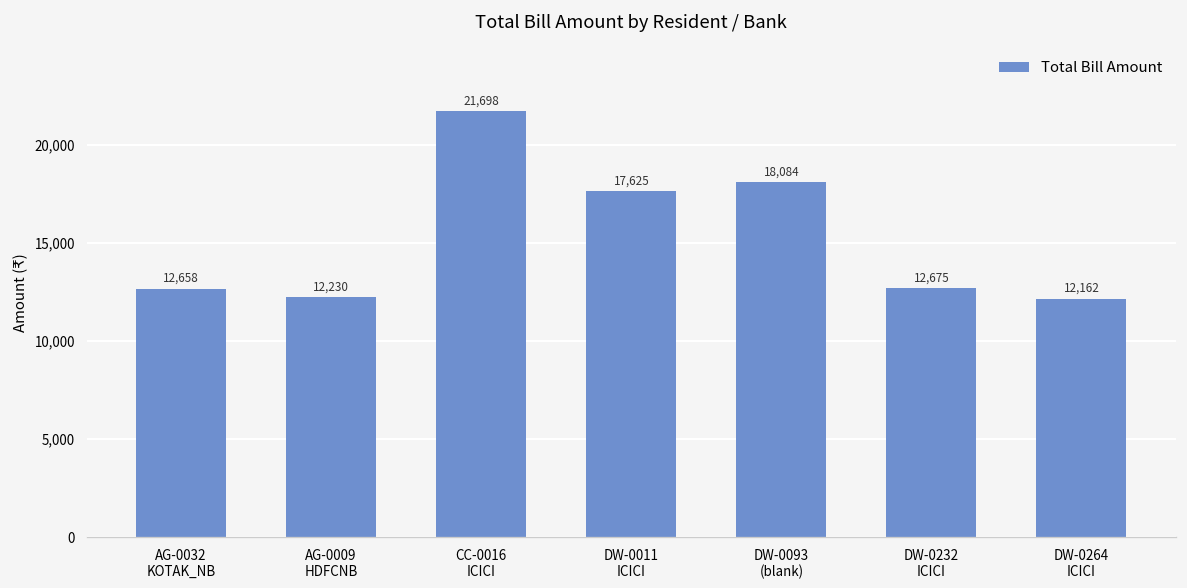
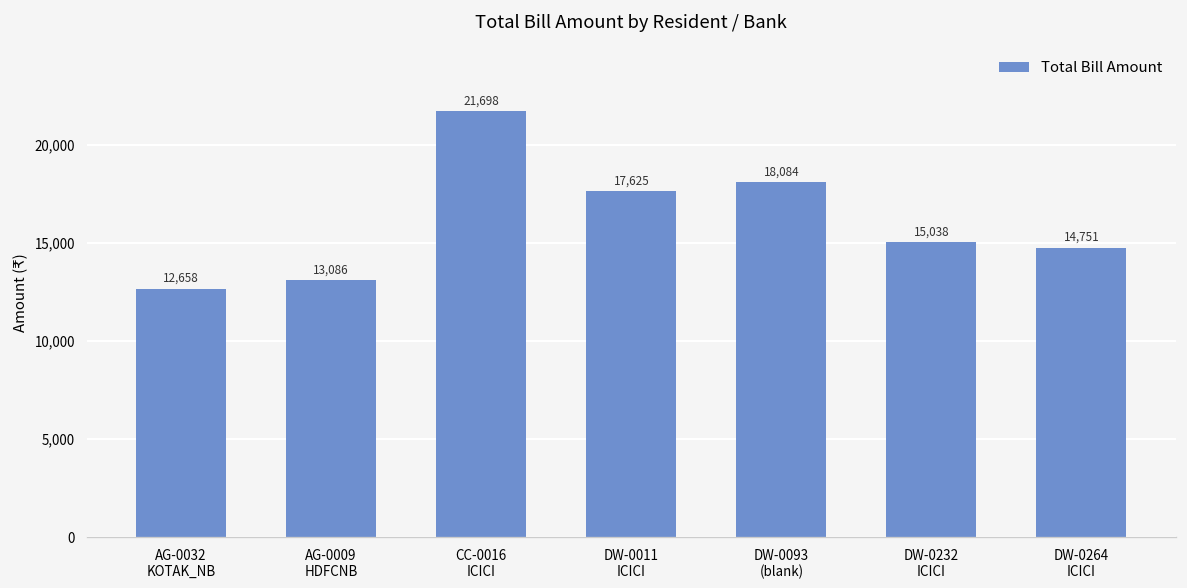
AG-0009 HDFCNB: 12,230 -> 13,086
DW-0232 ICICI: 12,675 -> 15,038
DW-0264 ICICI: 12,162 -> 14,751
